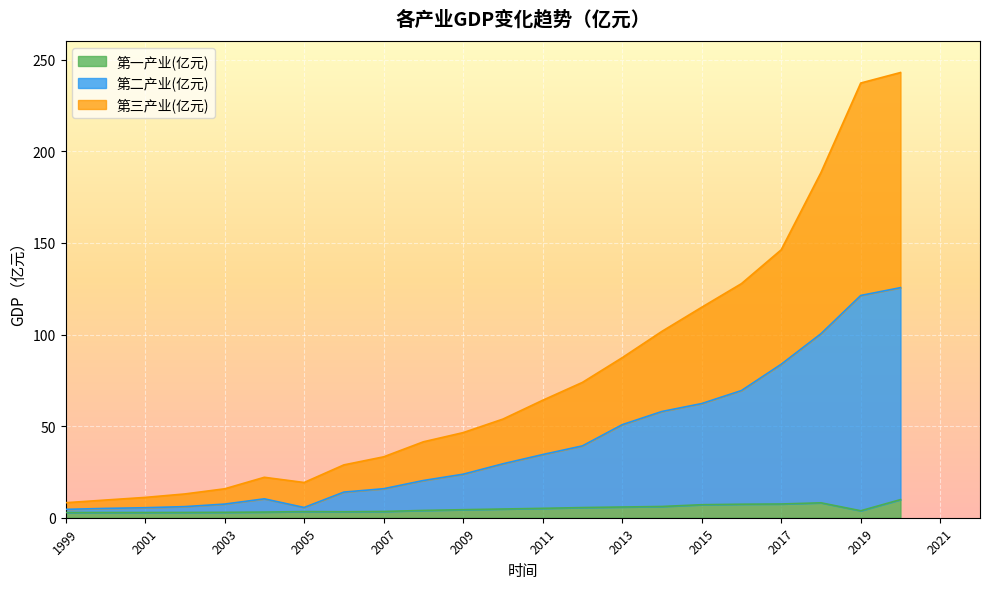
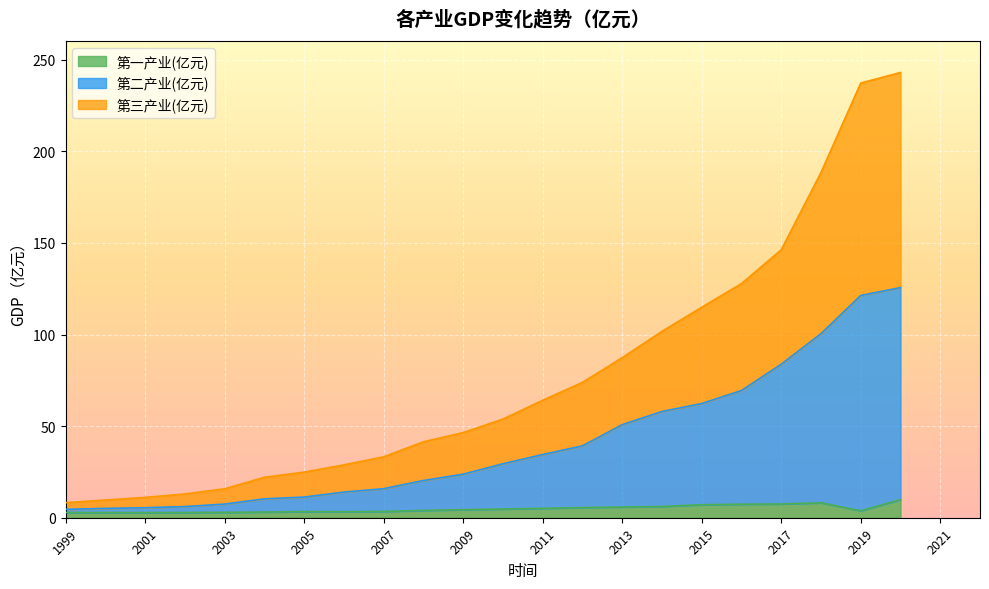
第二产业(亿元), 2005: 2 -> 8
